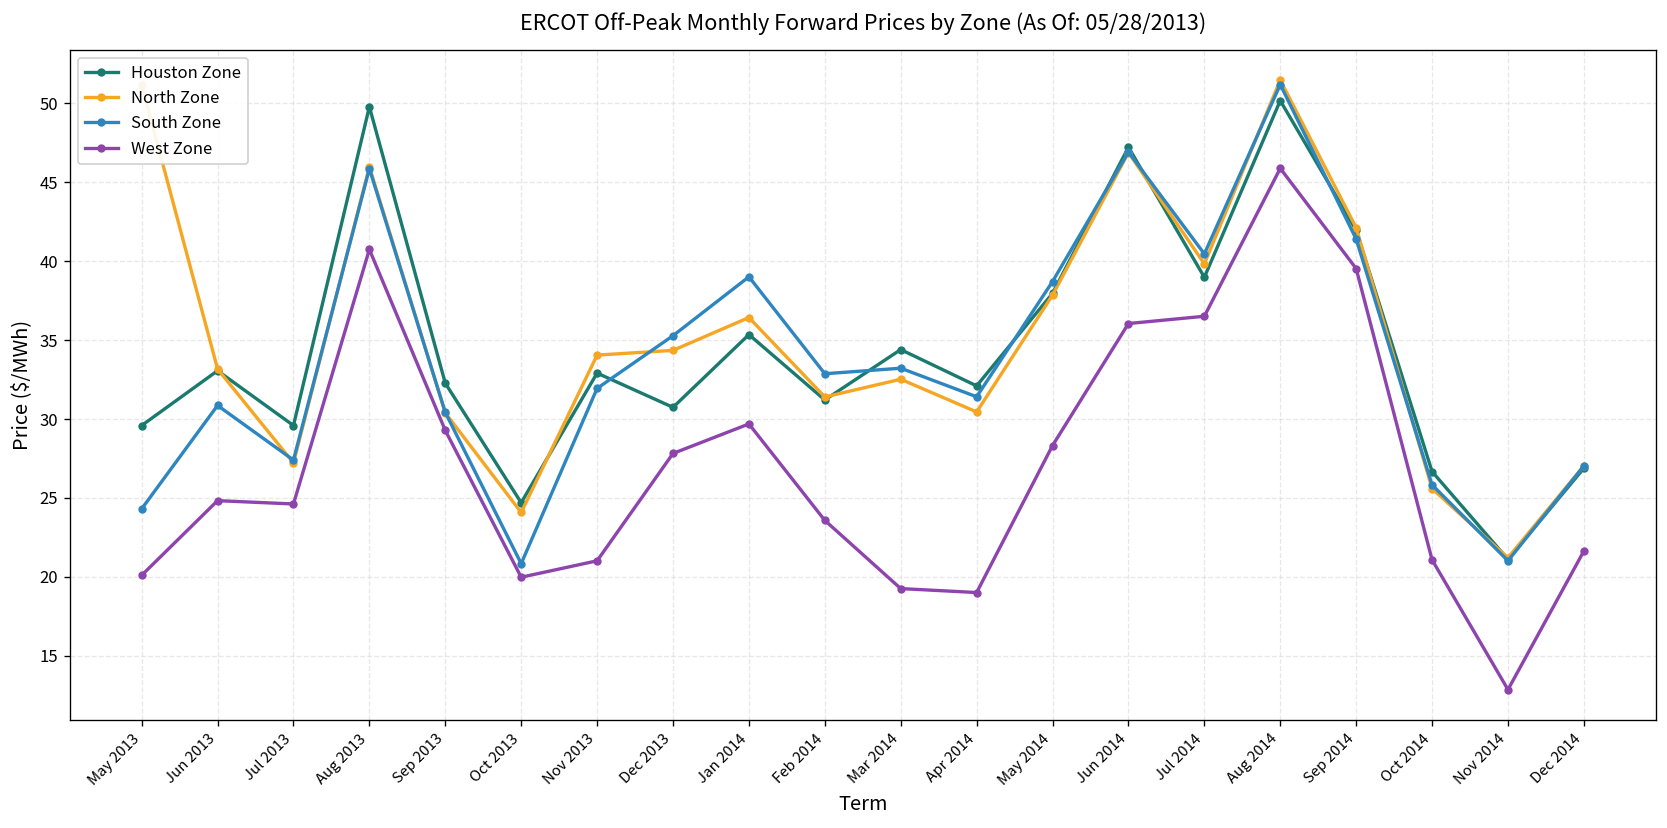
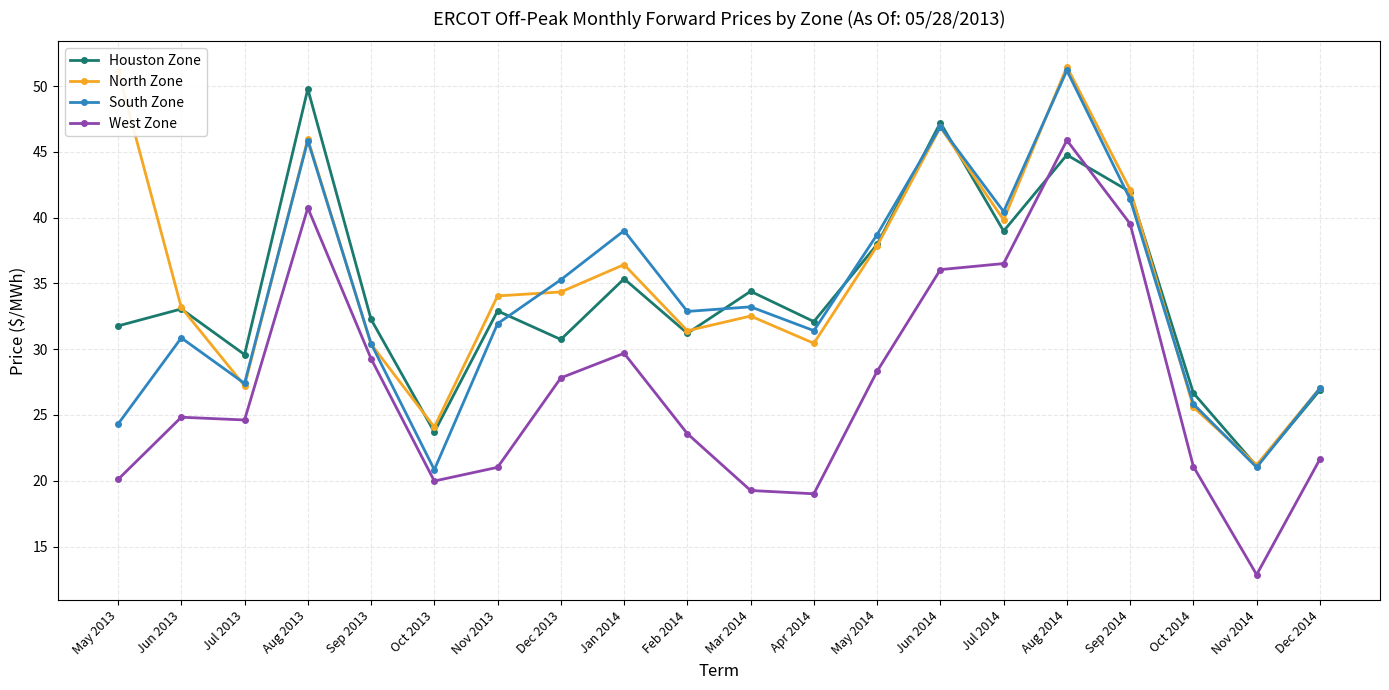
Houston Zone, May 2013: 29.6 -> 31.8
Houston Zone, Oct 2013: 24.7 -> 23.7
Houston Zone, Aug 2014: 50.2 -> 44.8
